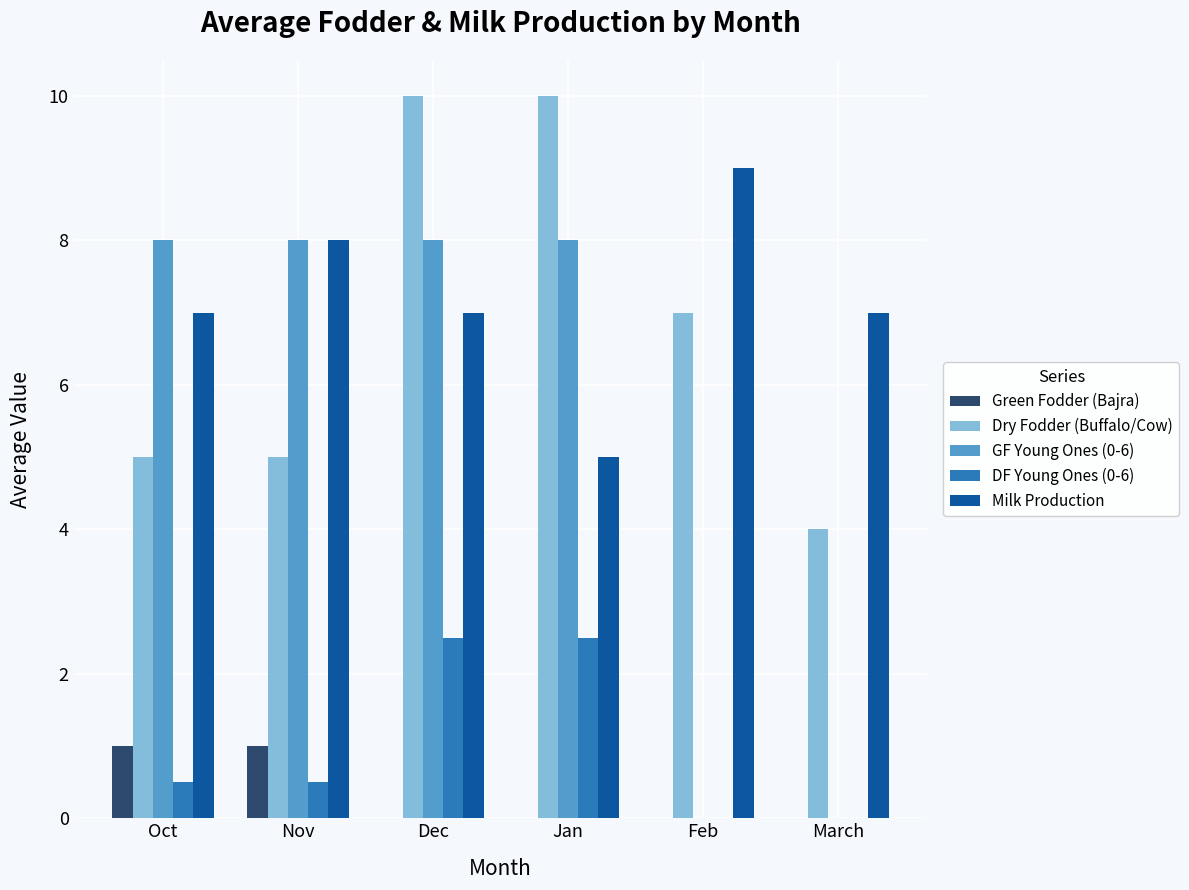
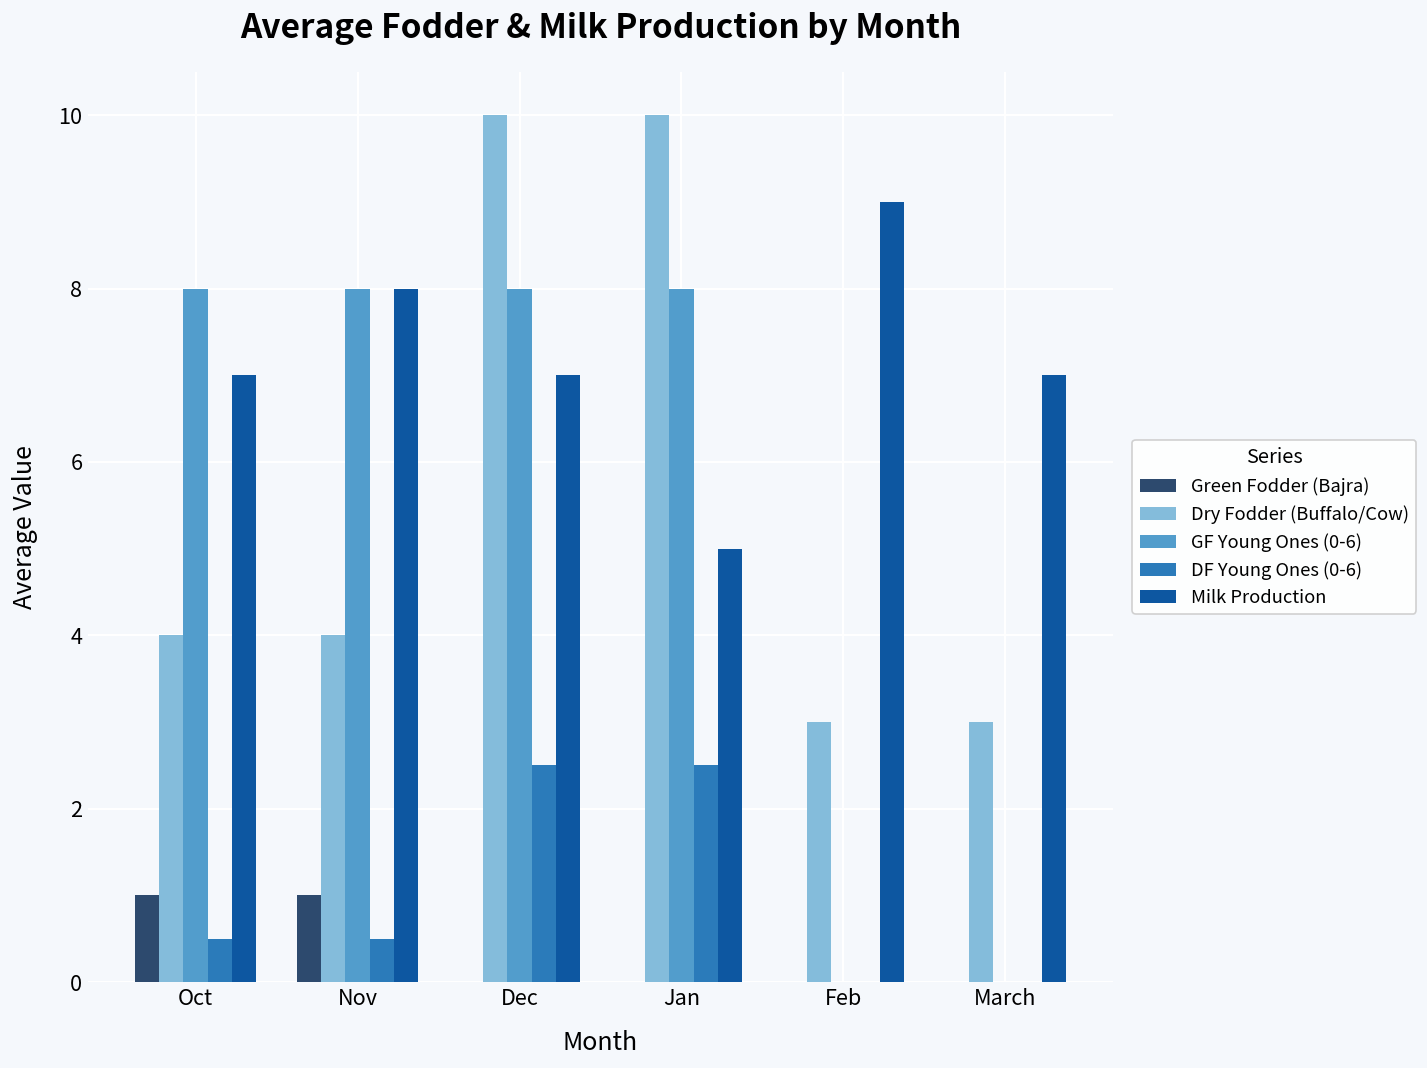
Dry Fodder (Buffalo/Cow), Oct: 5 -> 4
Dry Fodder (Buffalo/Cow), Nov: 5 -> 4
Dry Fodder (Buffalo/Cow), Feb: 7 -> 3
Dry Fodder (Buffalo/Cow), March: 4 -> 3
